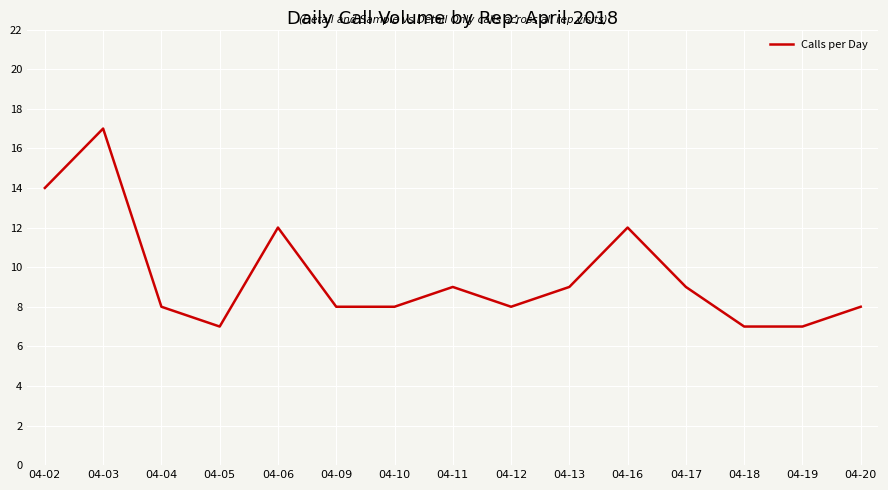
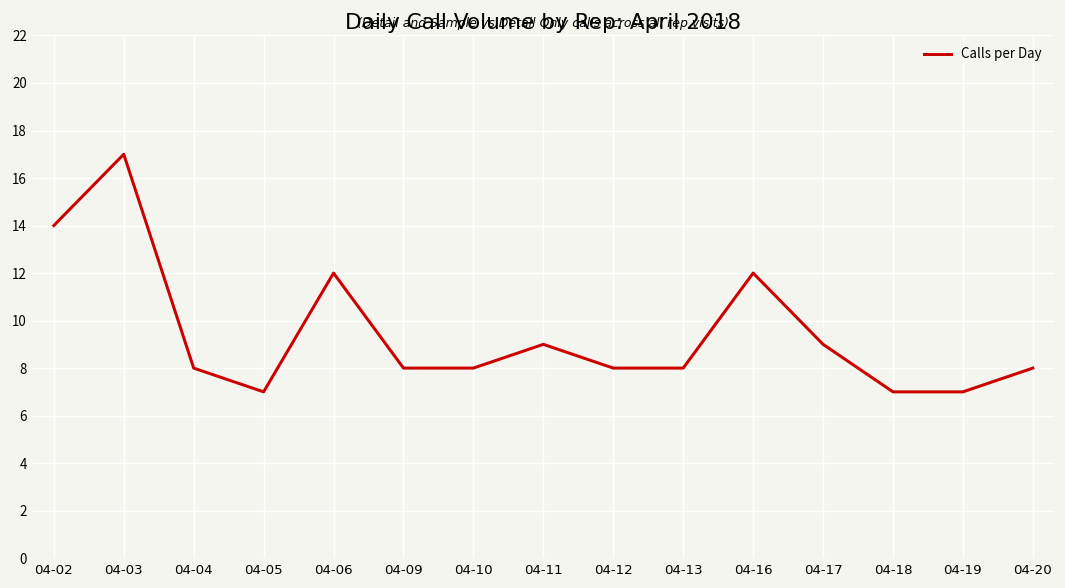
04-13: 9 -> 8
